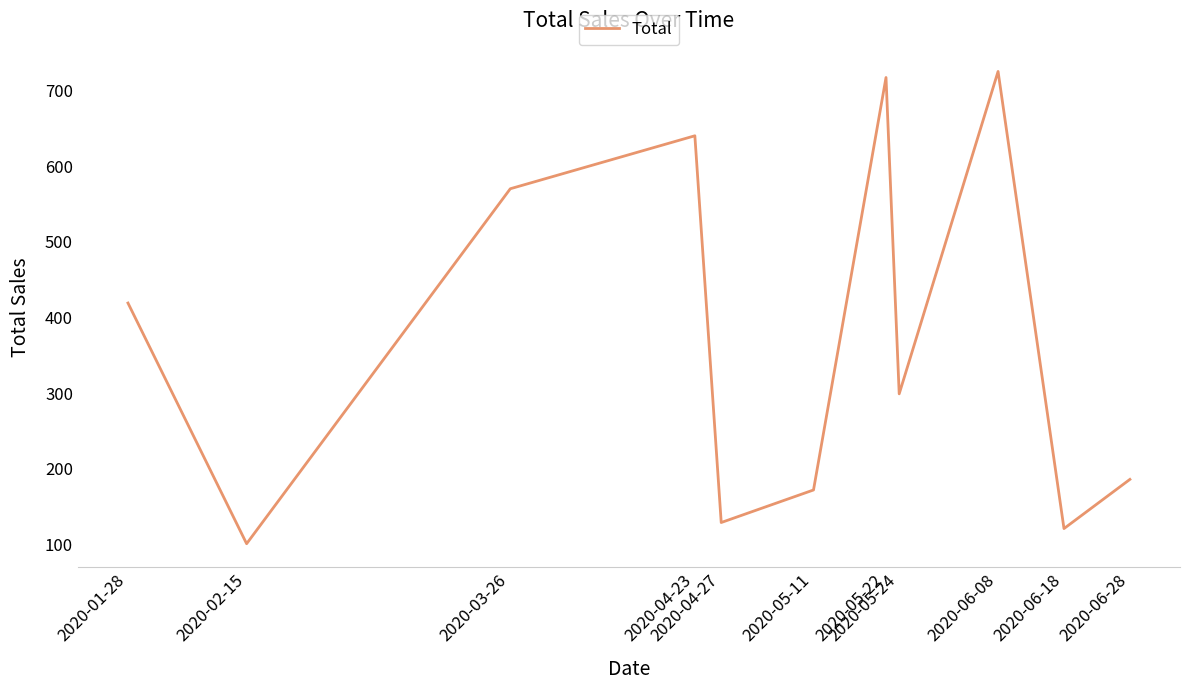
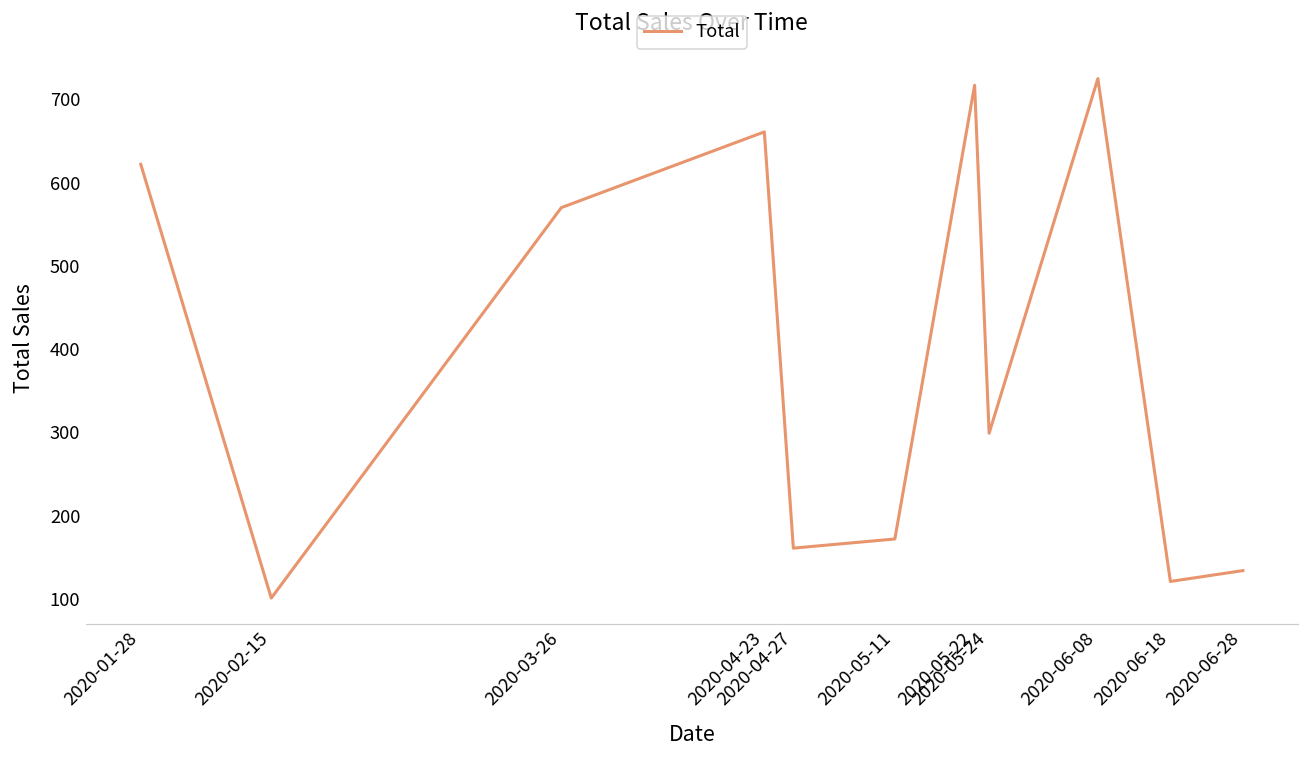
2020-01-28: 420 -> 620
2020-04-23: 640 -> 660
2020-04-27: 130 -> 160
2020-06-28: 190 -> 130
